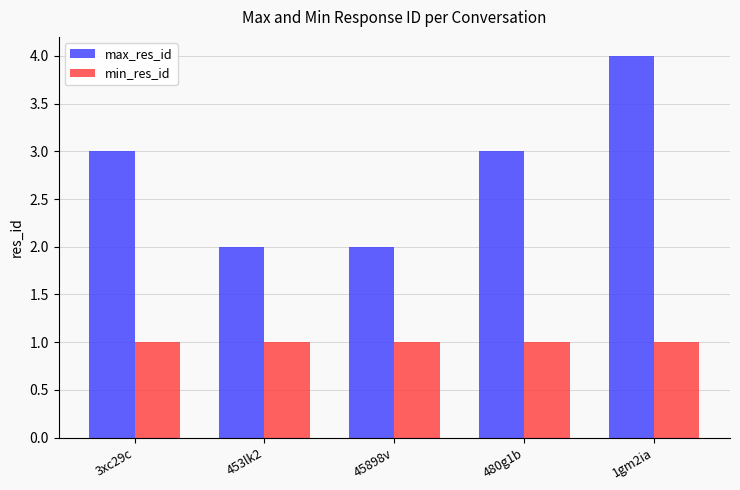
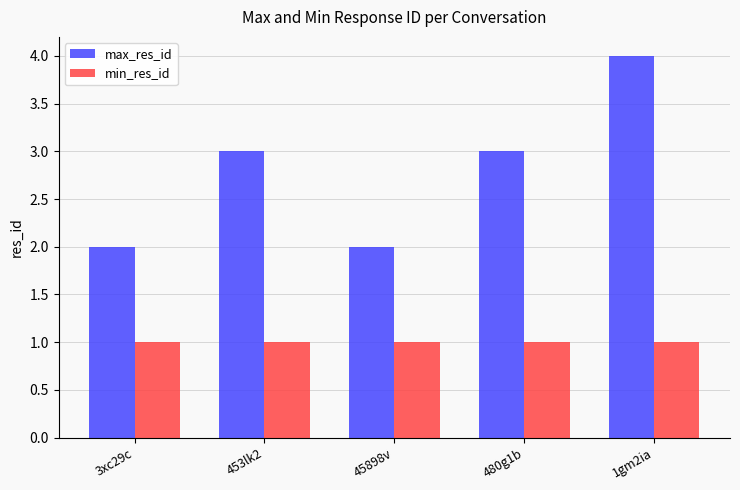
max_res_id, 3xc29c: 3 -> 2
max_res_id, 453lk2: 2 -> 3
